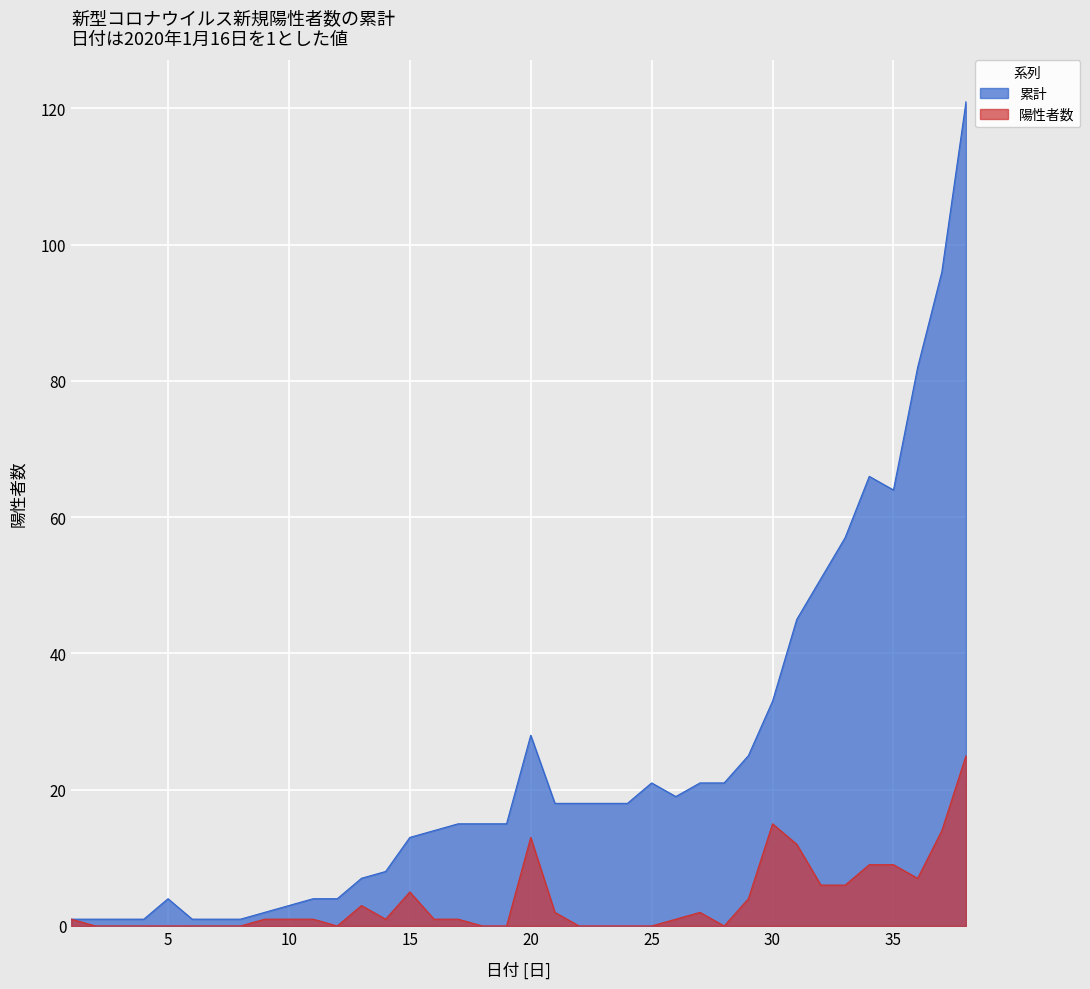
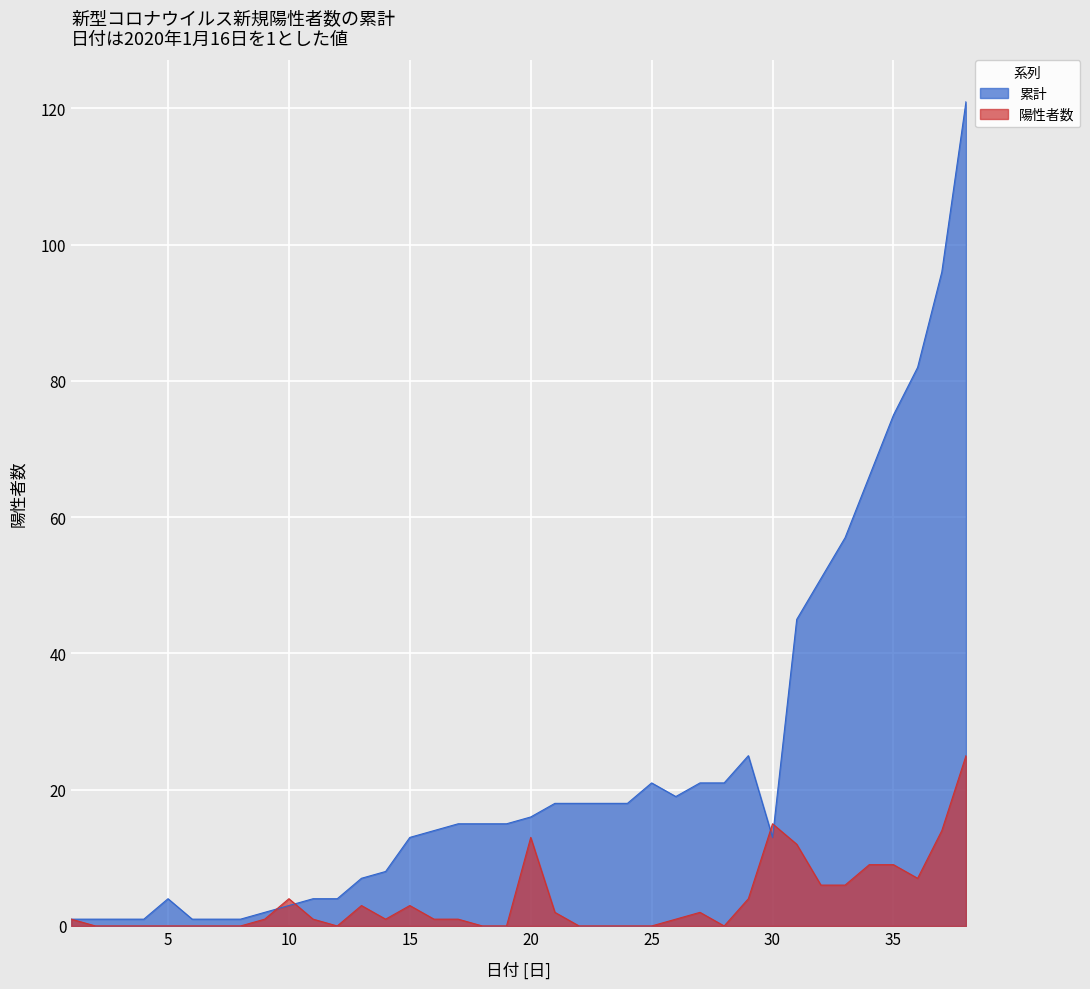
陽性者数, 10: 1 -> 4
陽性者数, 15: 5 -> 3
累計, 20: 28 -> 16
累計, 30: 33 -> 13
累計, 35: 64 -> 75
